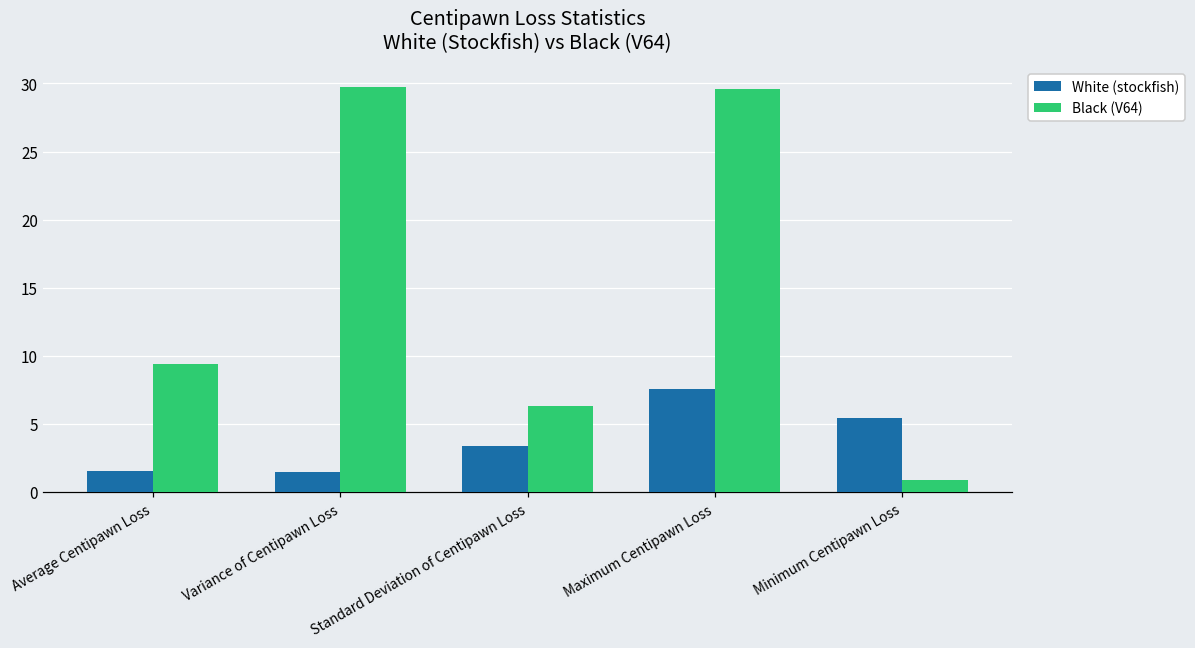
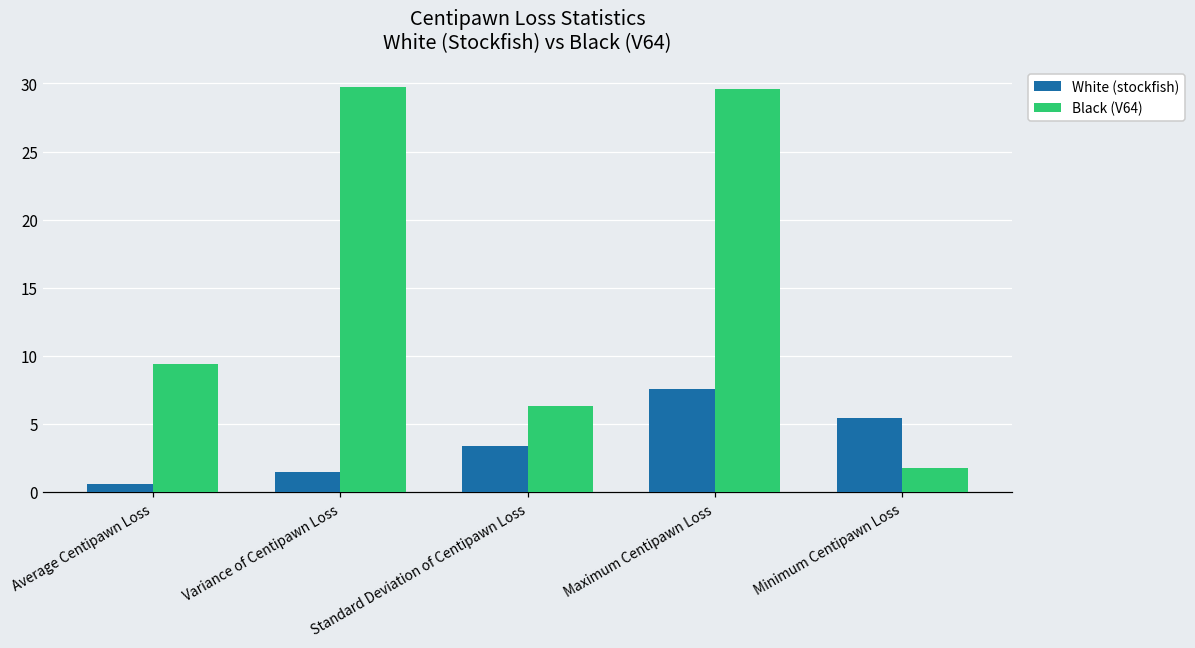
White (stockfish), Average Centipawn Loss: 1.6 -> 0.6
Black (V64), Minimum Centipawn Loss: 0.9 -> 1.8
